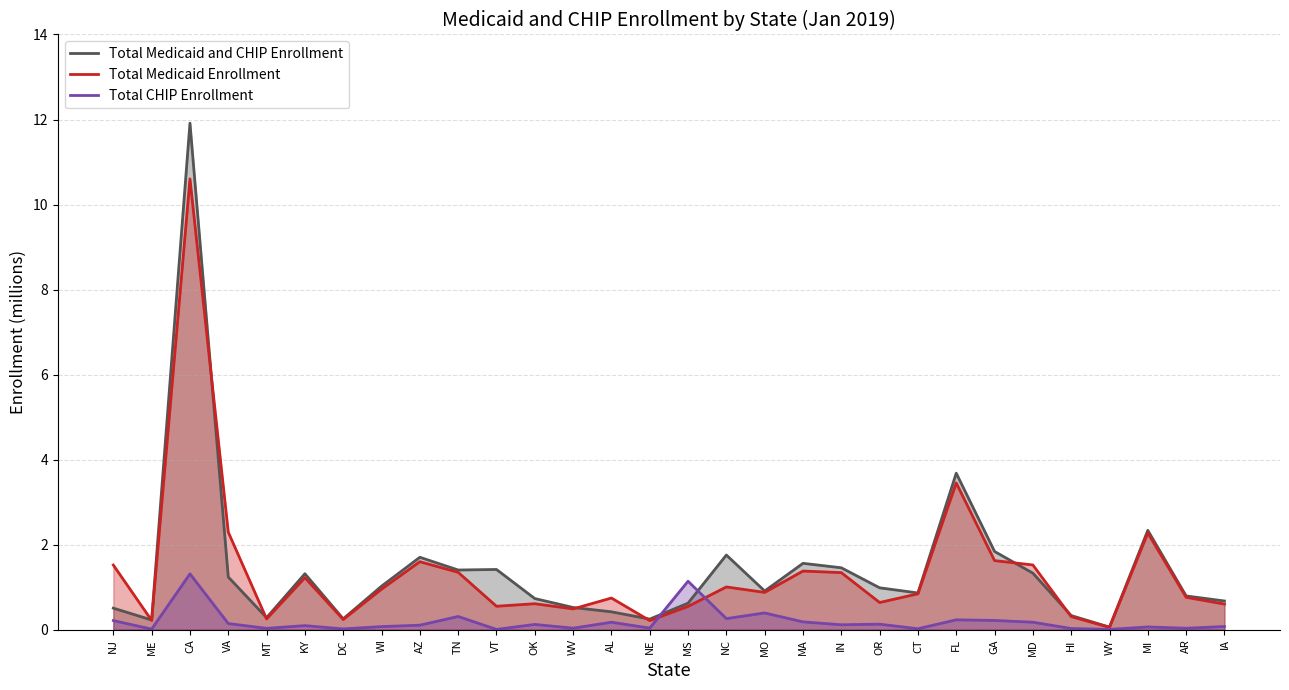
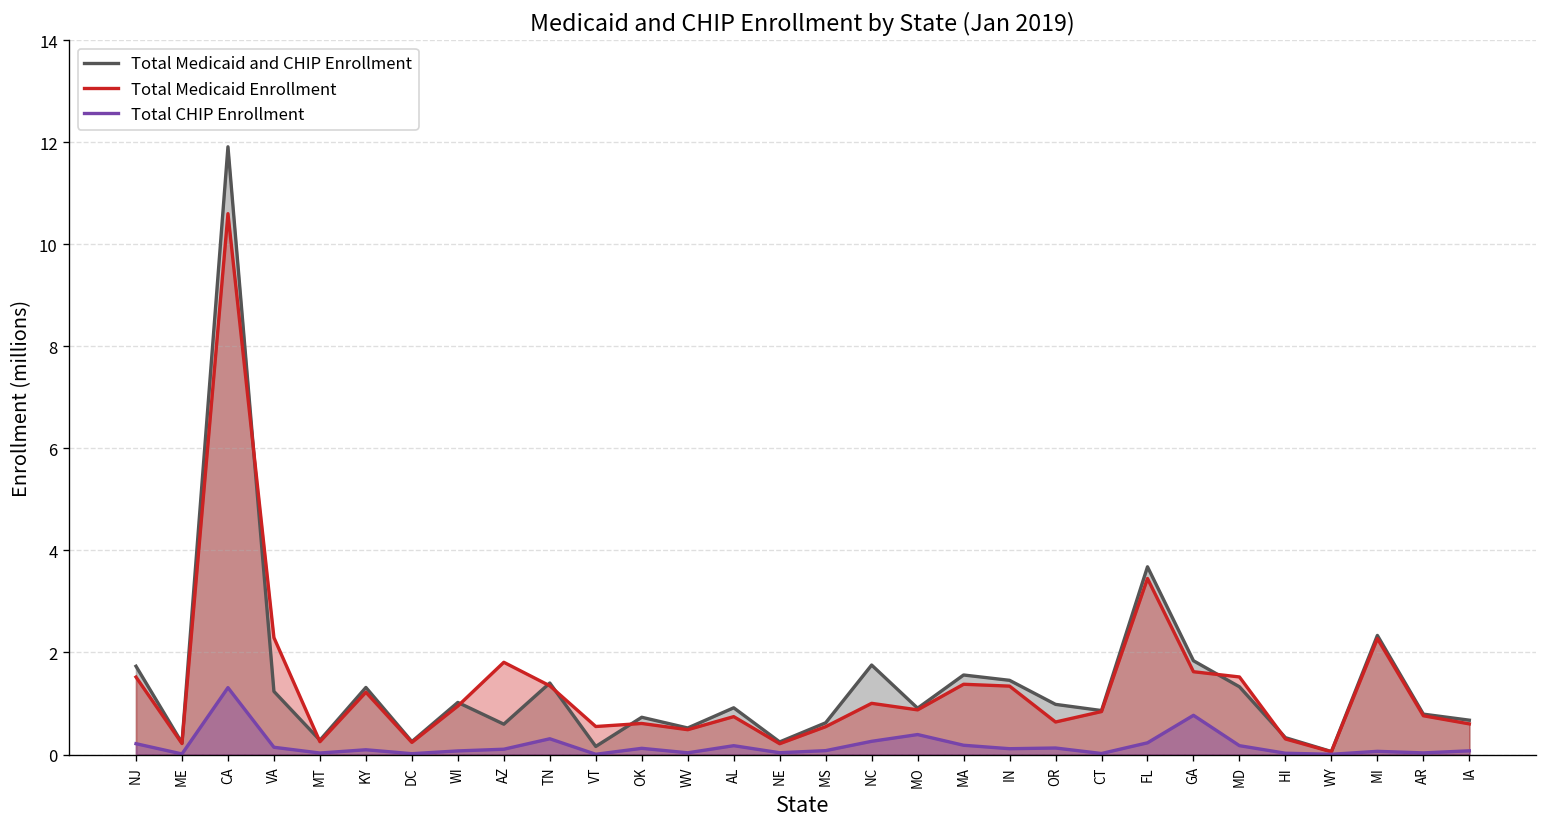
Total Medicaid and CHIP Enrollment, NJ: 0.5 -> 1.7
Total Medicaid and CHIP Enrollment, AZ: 1.7 -> 0.6
Total Medicaid Enrollment, AZ: 1.6 -> 1.8
Total Medicaid and CHIP Enrollment, VT: 1.4 -> 0.2
Total Medicaid and CHIP Enrollment, AL: 0.4 -> 0.9
Total CHIP Enrollment, MS: 1.1 -> 0.1
Total CHIP Enrollment, GA: 0.2 -> 0.8
